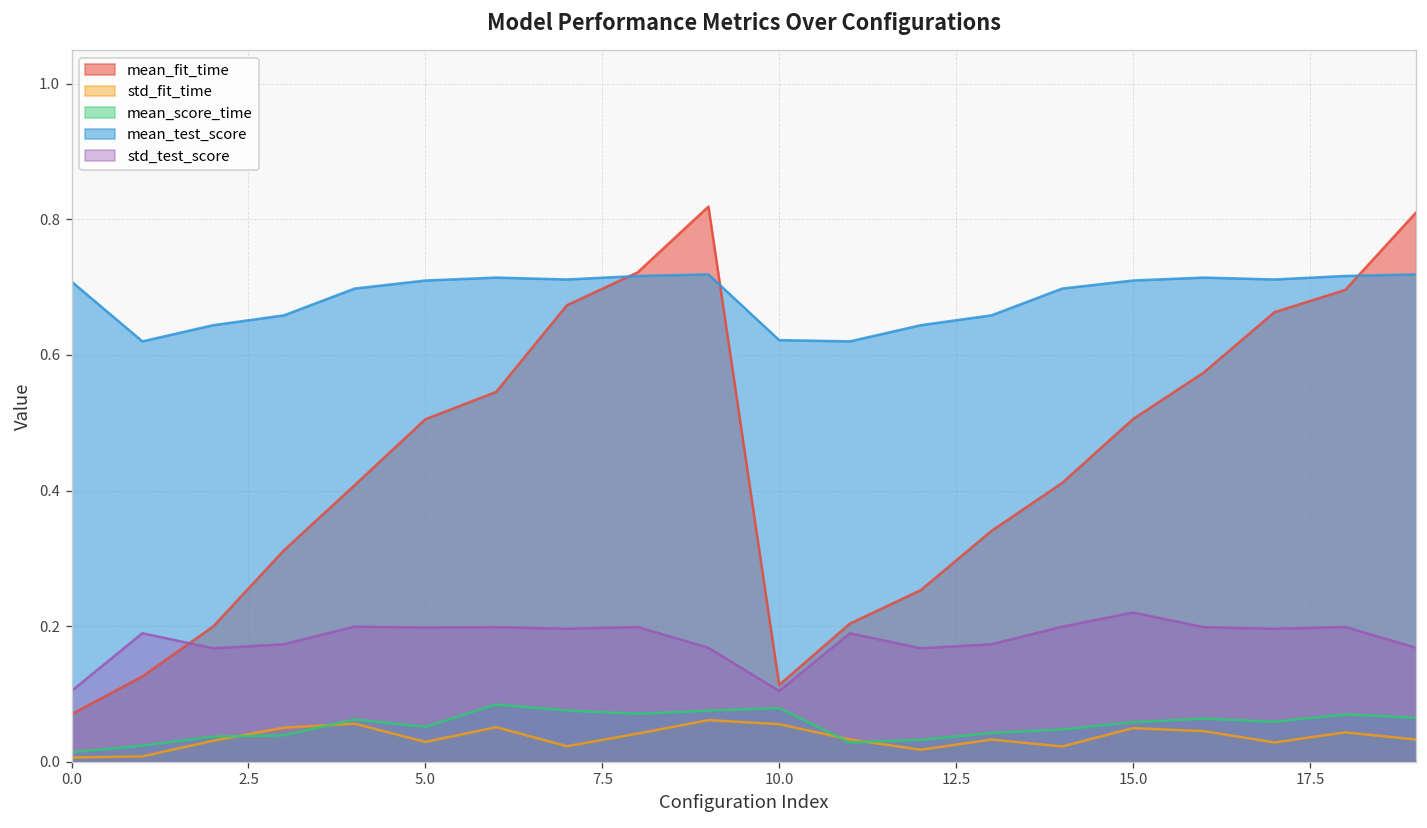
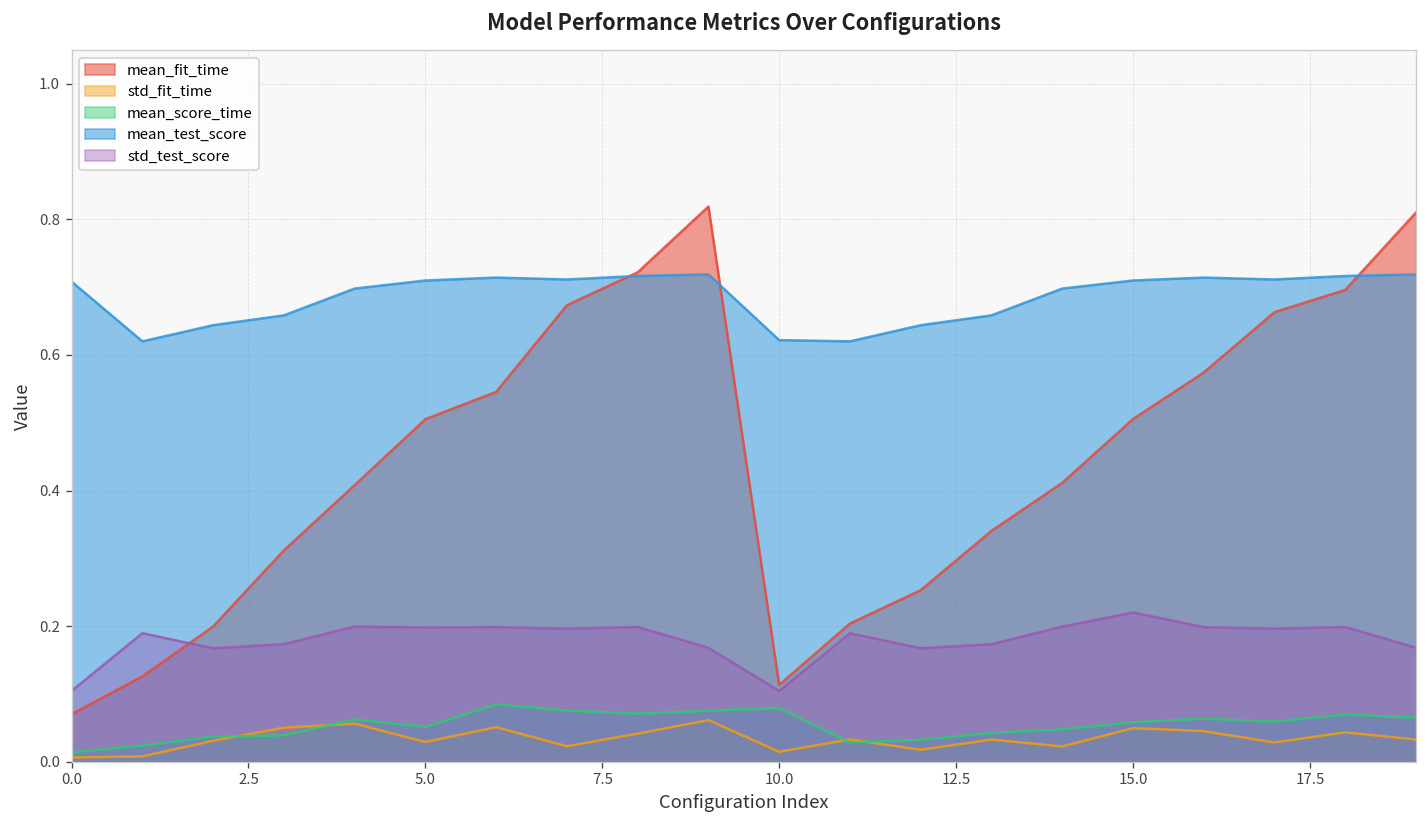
std_fit_time, 10.0: 0.06 -> 0.01
